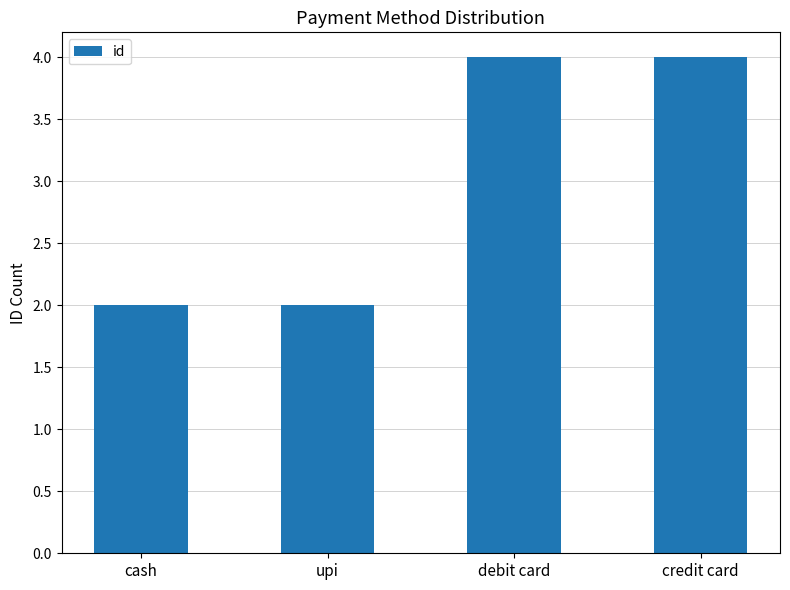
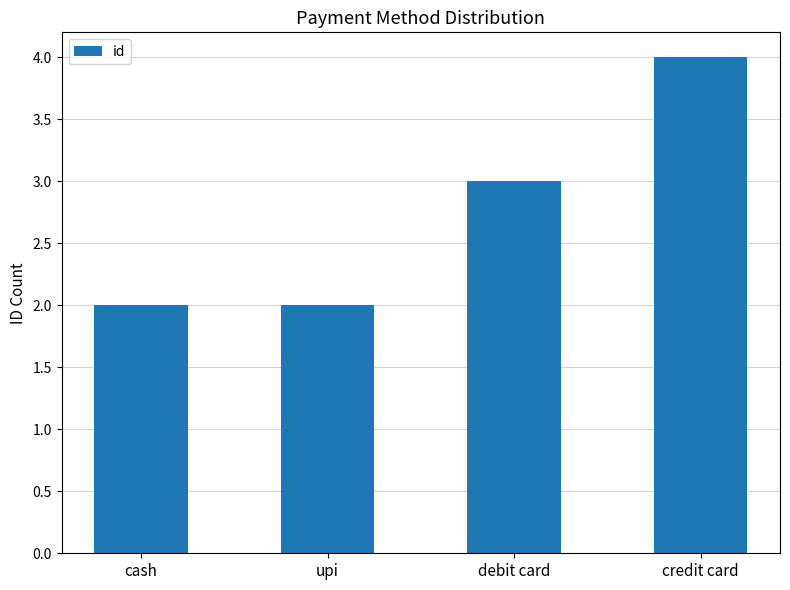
debit card: 4 -> 3
